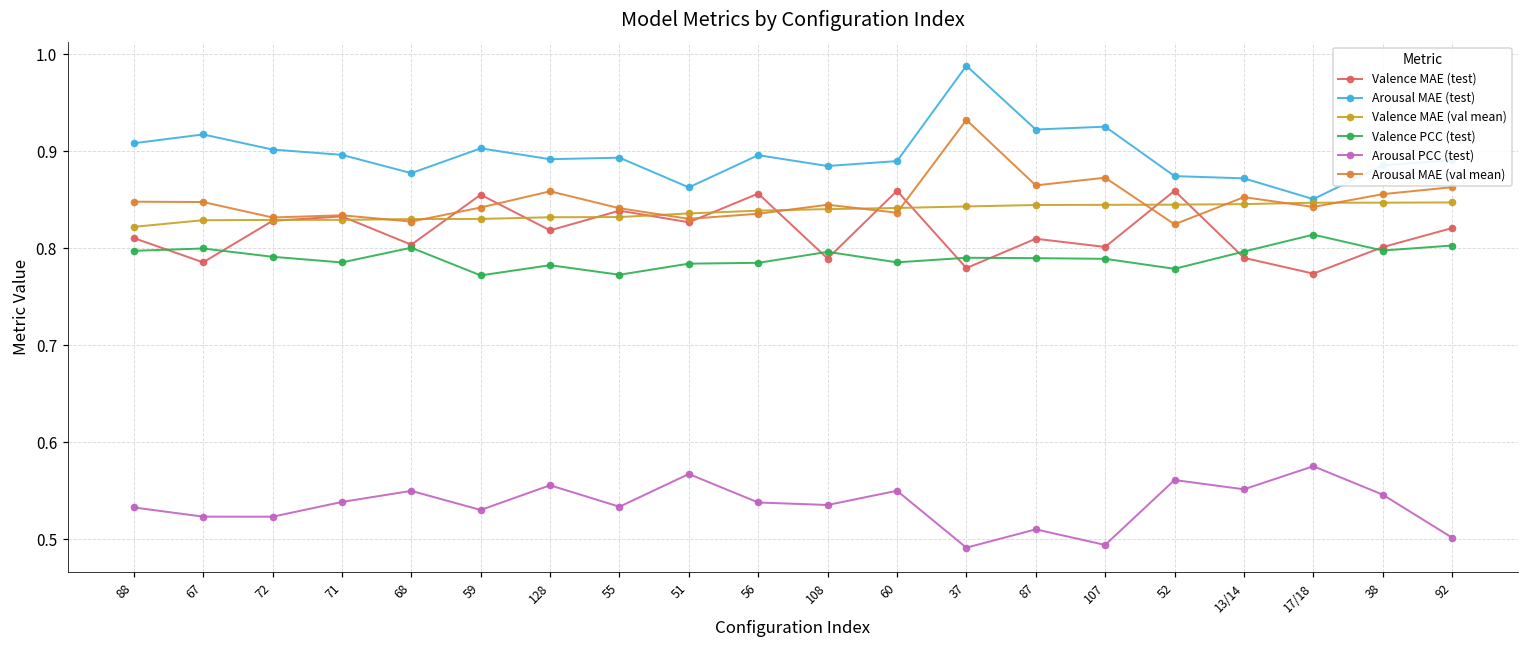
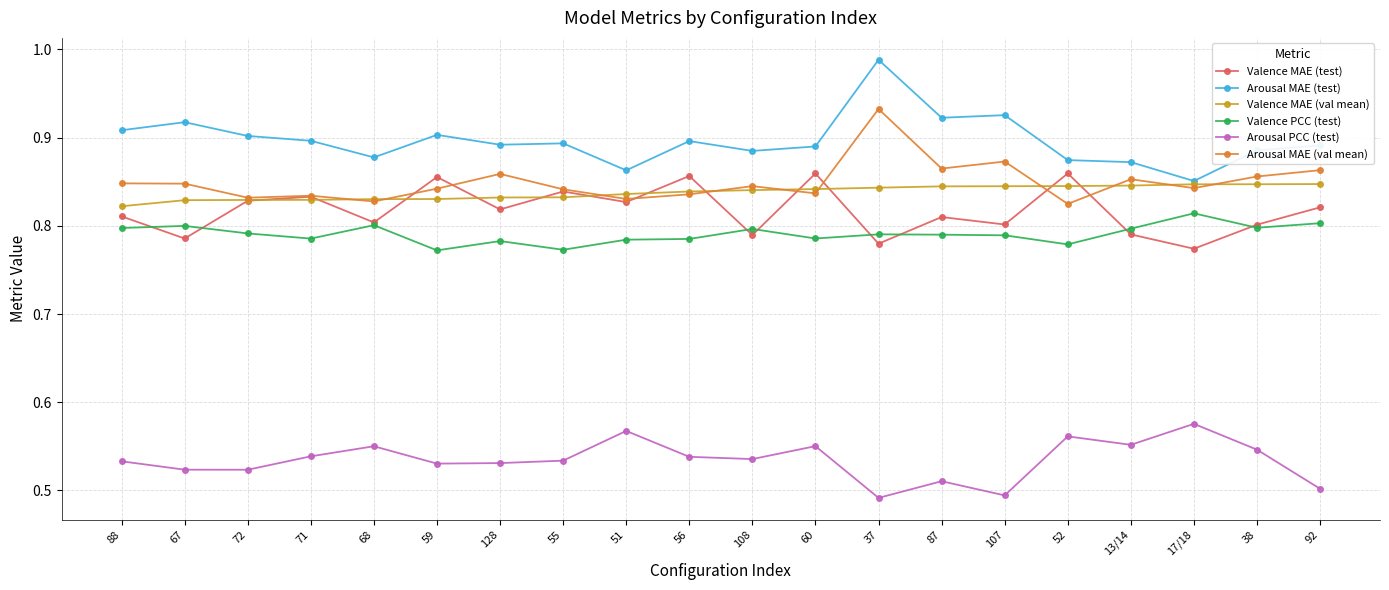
Arousal PCC (test), 128: 0.56 -> 0.53
